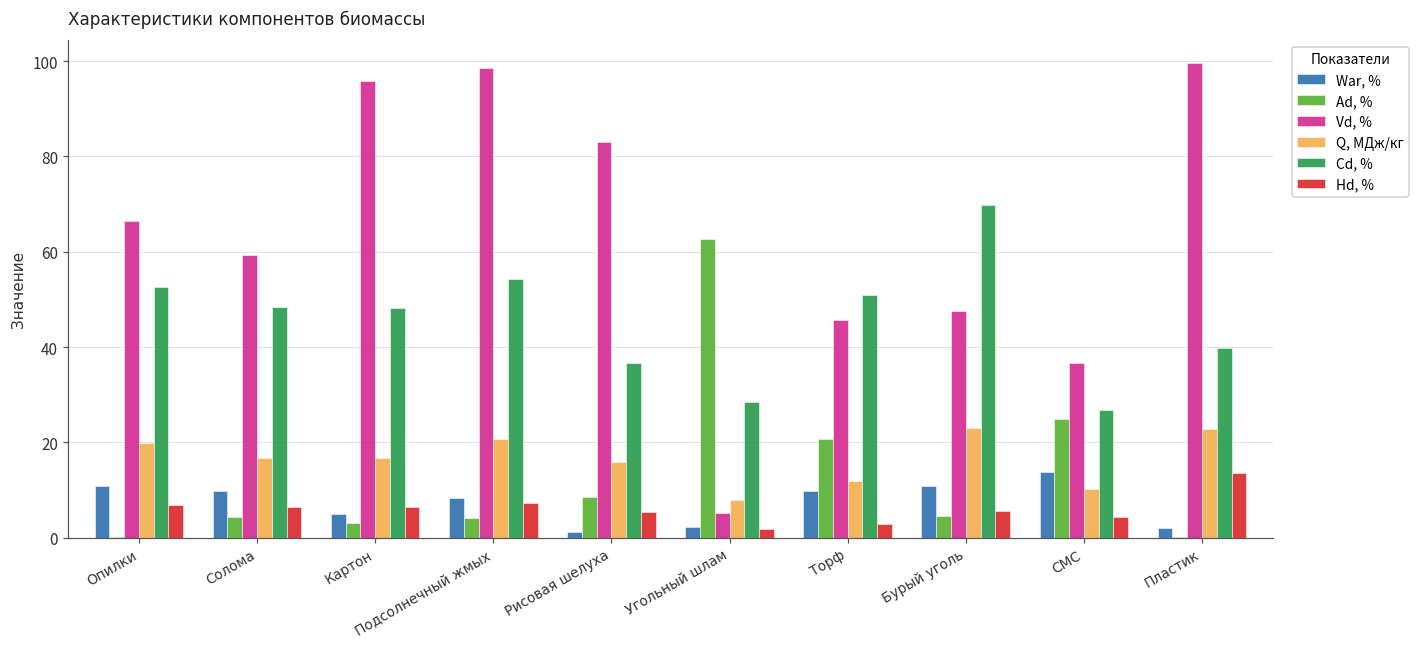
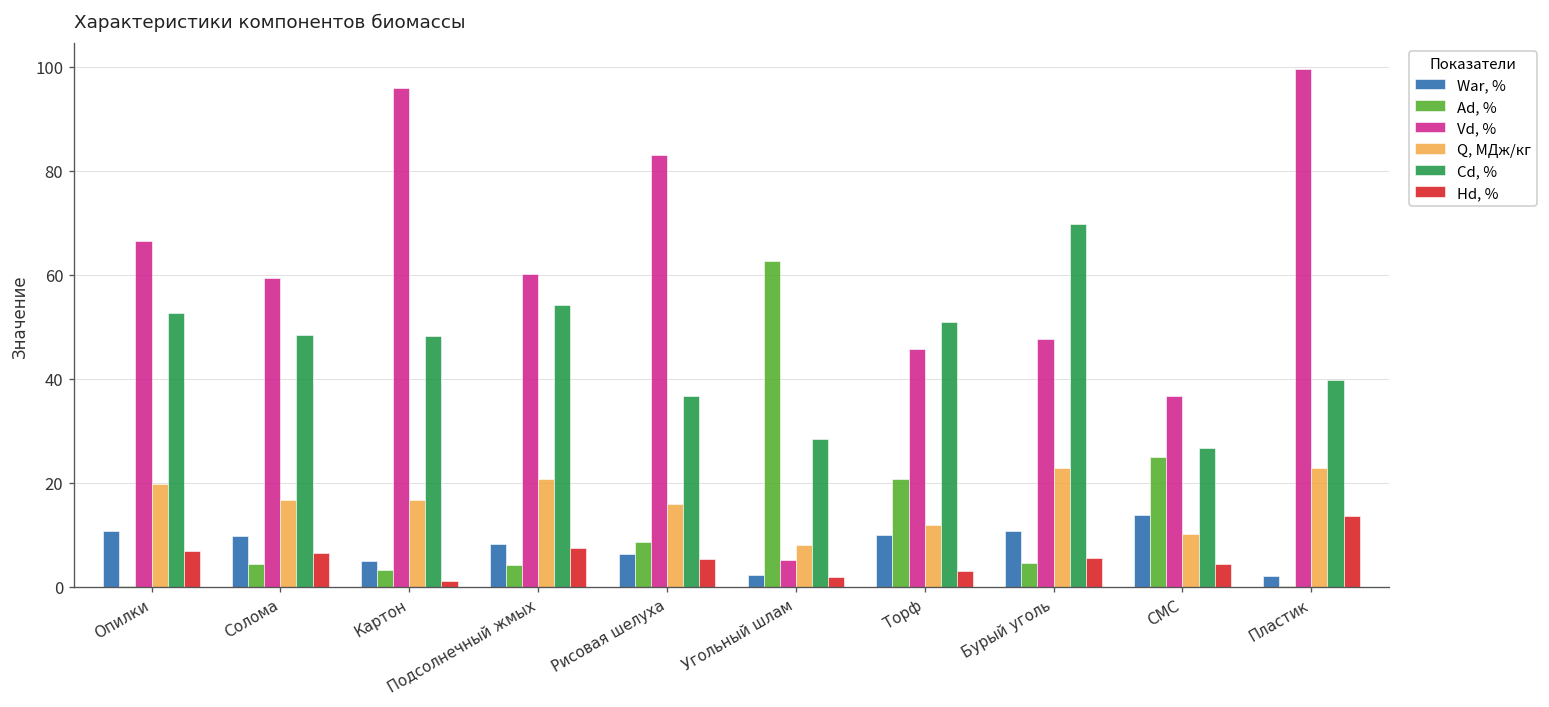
Hd, %, Картон: 7 -> 1
Vd, %, Подсолнечный жмых: 98 -> 60
War, %, Рисовая шелуха: 1 -> 6
